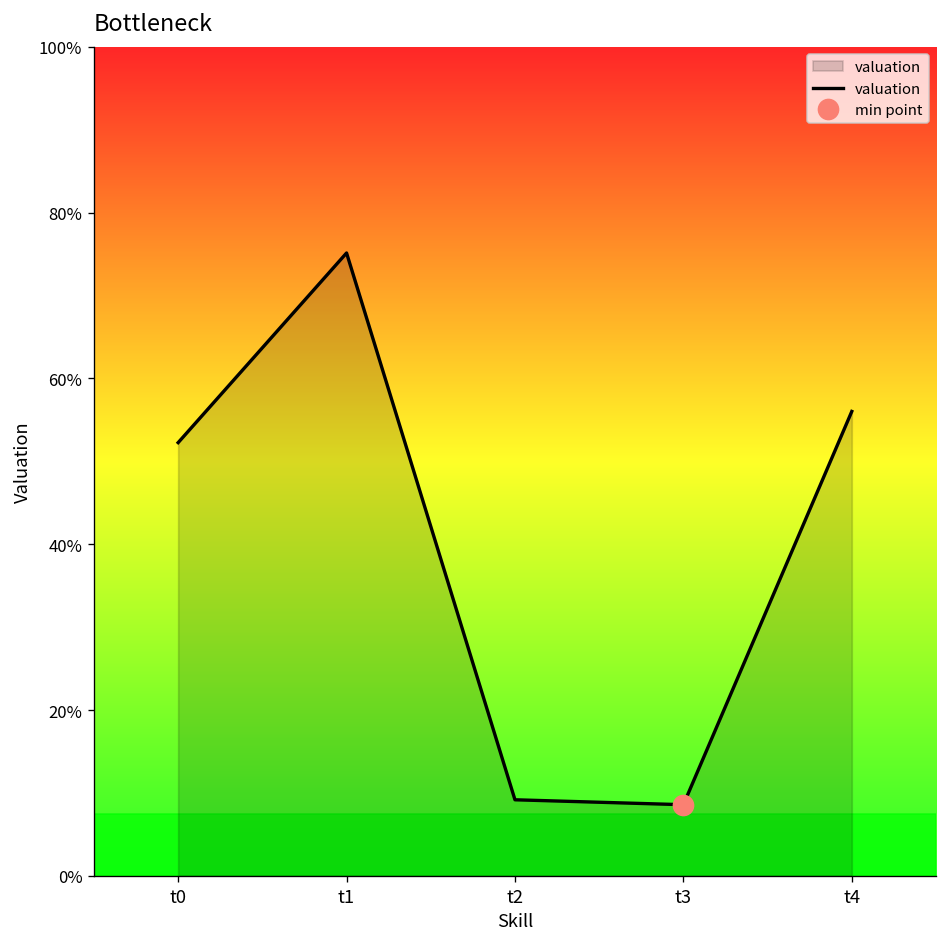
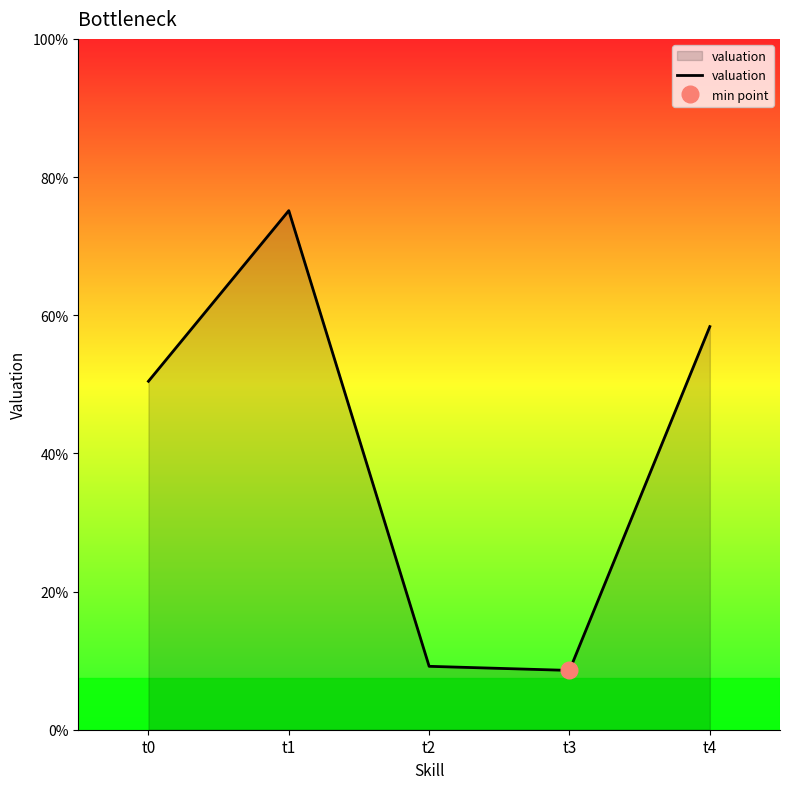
valuation, t0: 52% -> 50%
valuation, t4: 56% -> 58%
